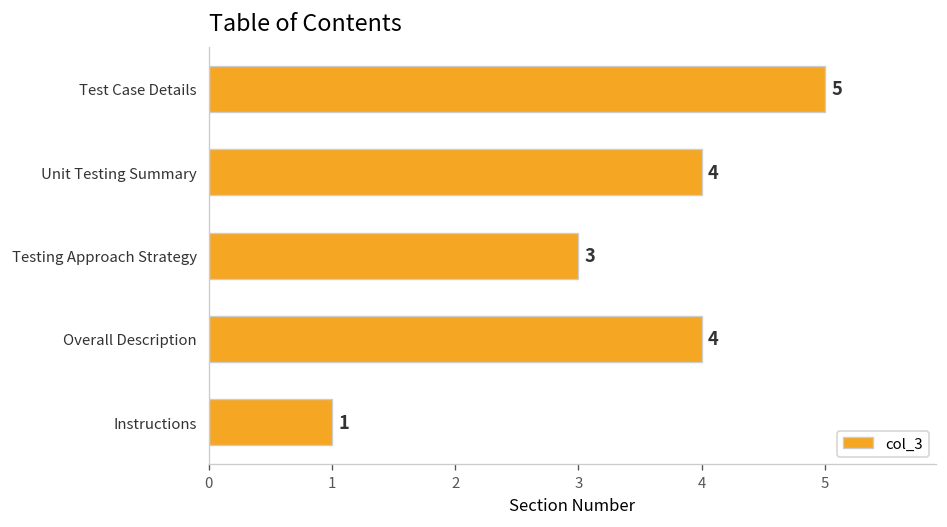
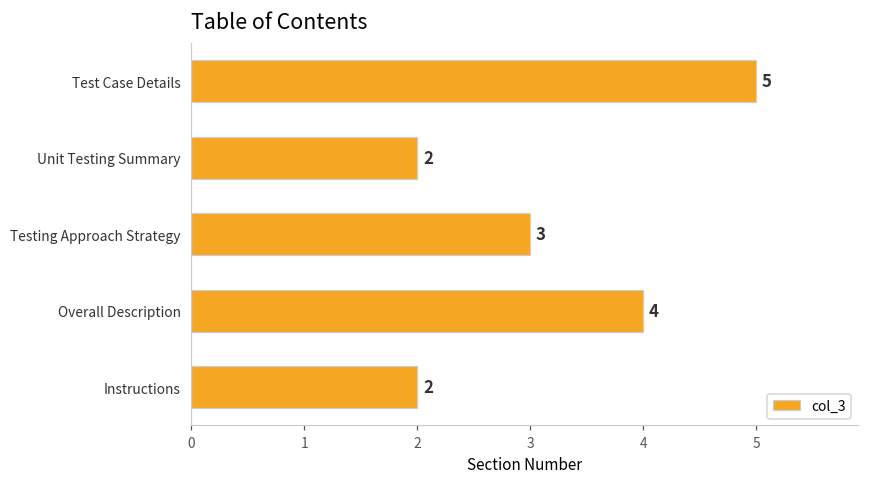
Unit Testing Summary: 4 -> 2
Instructions: 1 -> 2
